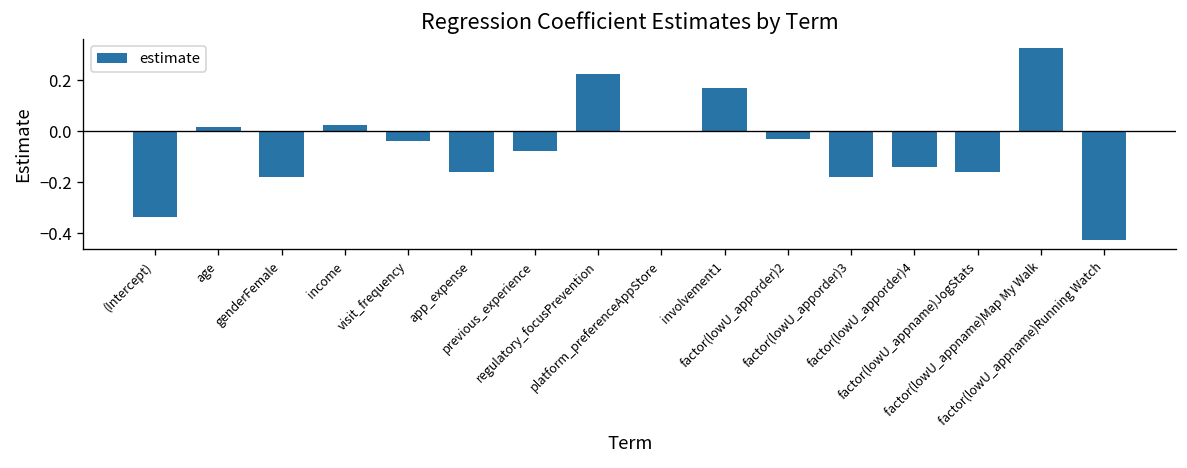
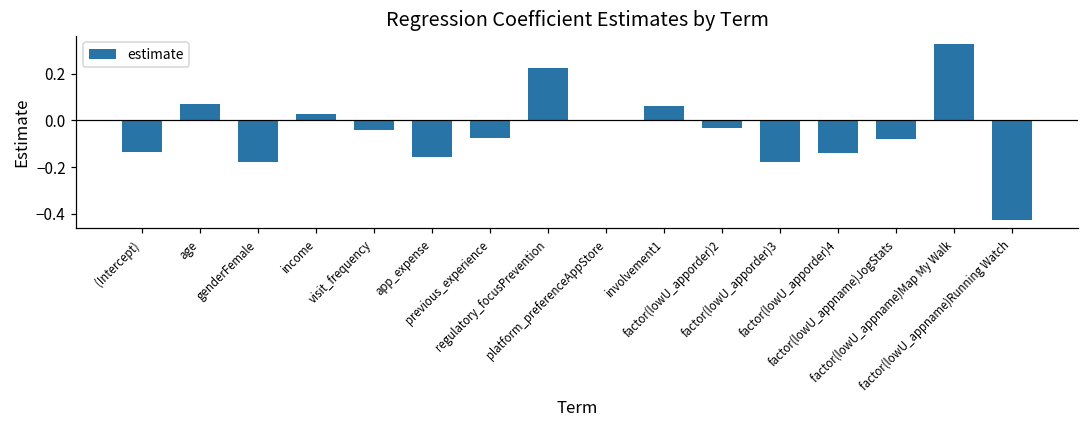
(Intercept): -0.34 -> -0.13
age: 0.02 -> 0.07
involvement1: 0.17 -> 0.06
factor(lowU_appname)JogStats: -0.16 -> -0.08
